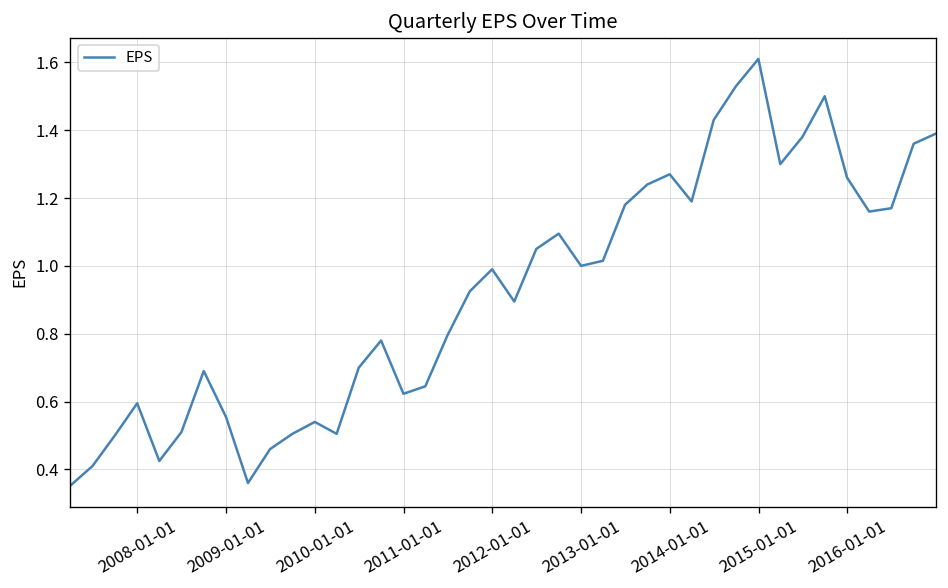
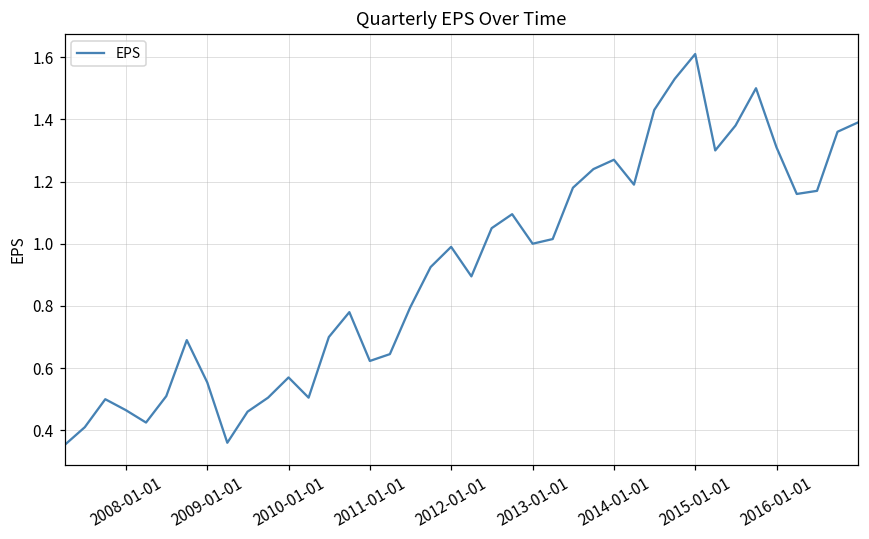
2008-01-01: 0.60 -> 0.47
2010-01-01: 0.54 -> 0.57
2016-01-01: 1.26 -> 1.31
